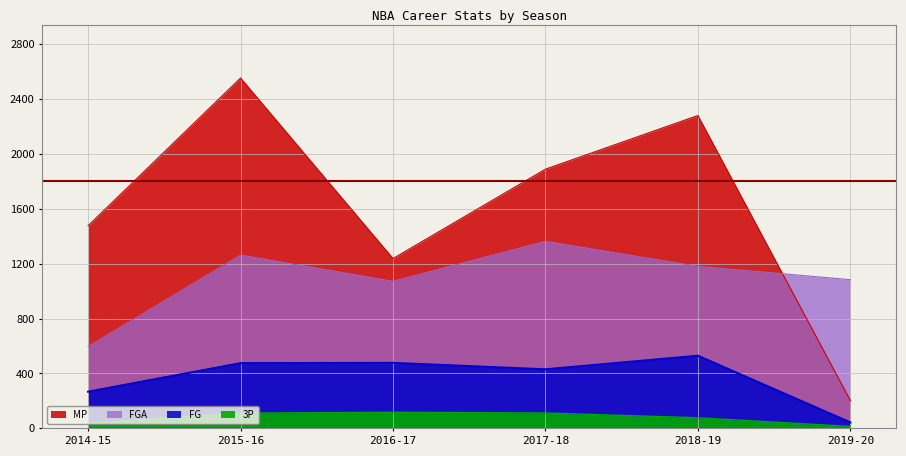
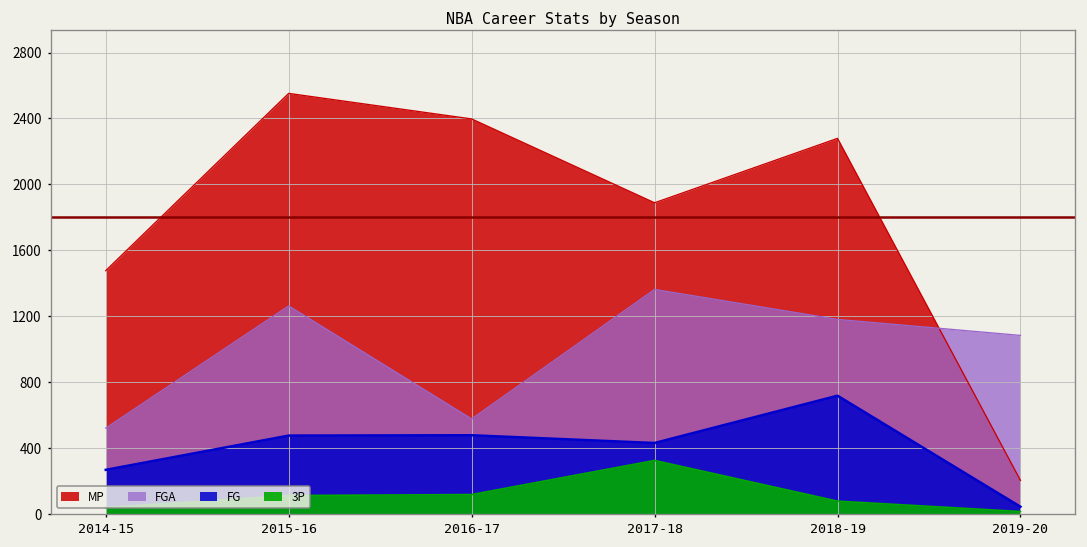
FGA, 2014-15: 600 -> 520
MP, 2016-17: 1240 -> 2400
FGA, 2016-17: 1070 -> 580
3P, 2017-18: 110 -> 320
FG, 2018-19: 530 -> 720
